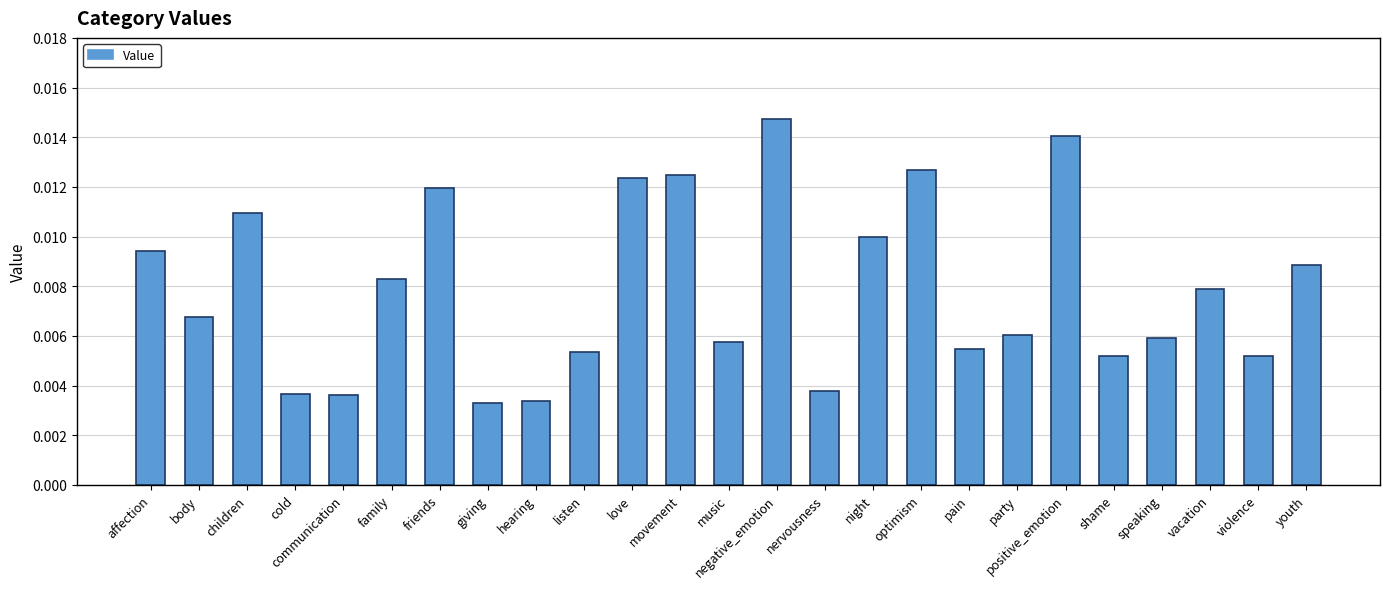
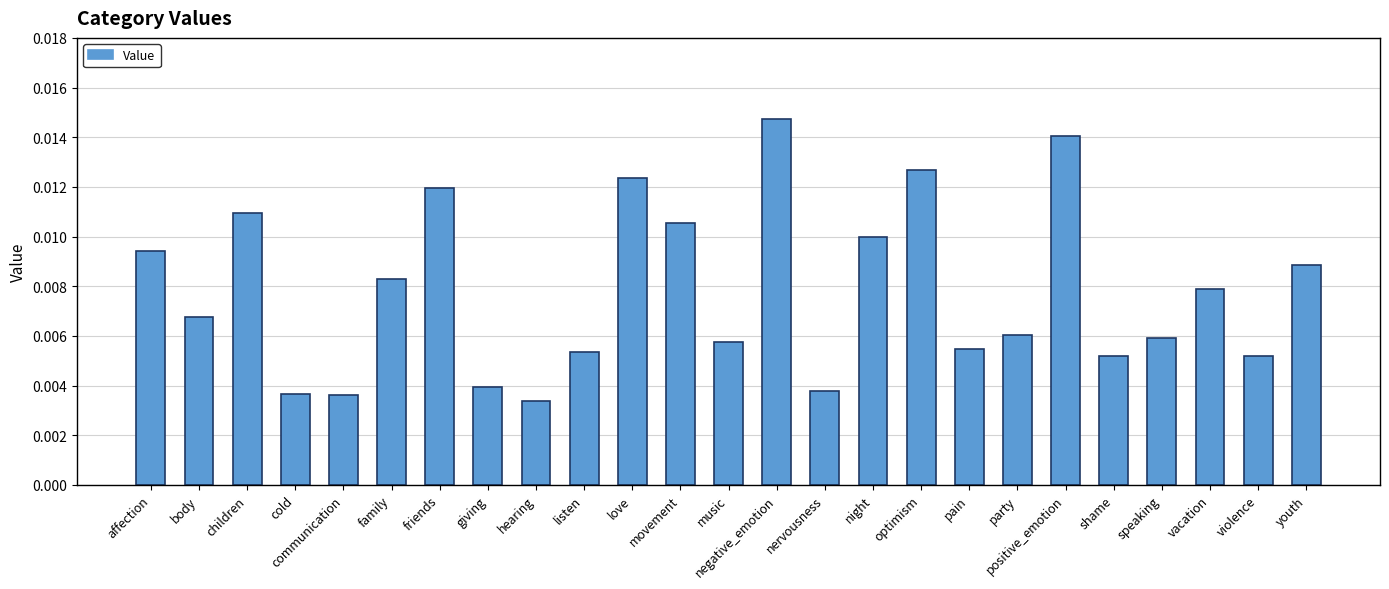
giving: 0.0033 -> 0.0039
movement: 0.0125 -> 0.0105
